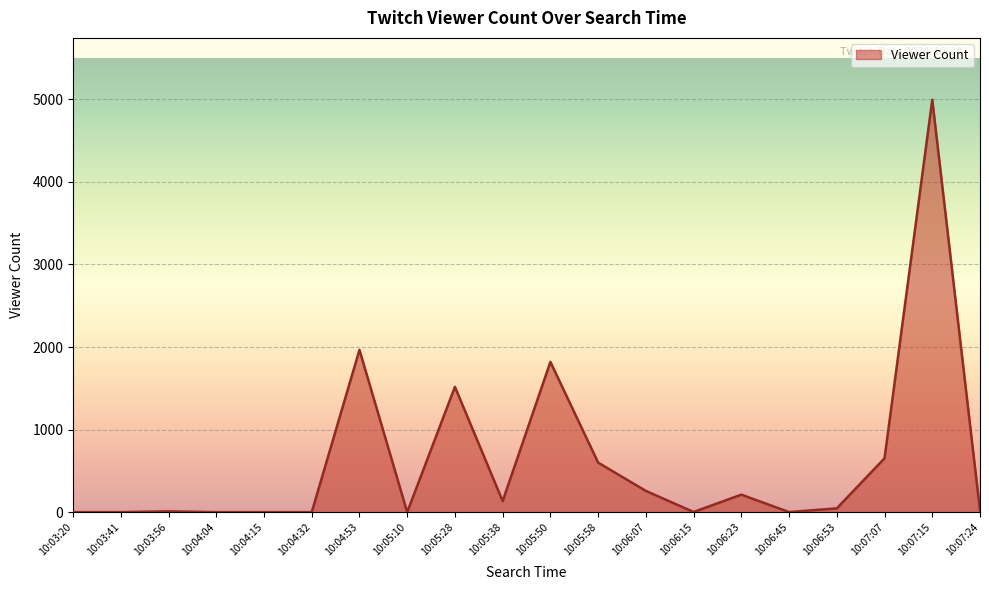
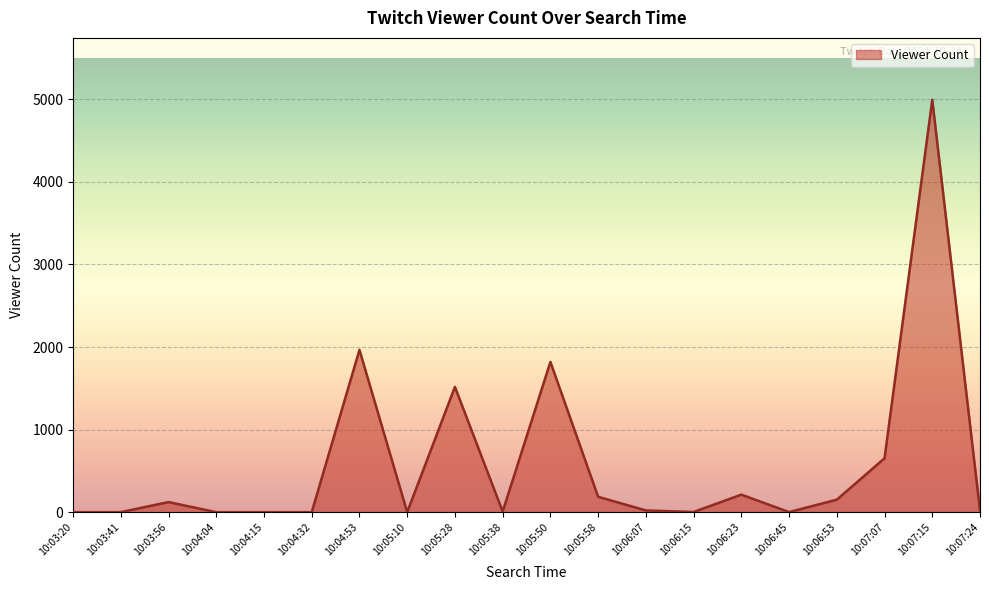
10:03:56: 0 -> 100
10:05:38: 100 -> 0
10:05:58: 600 -> 200
10:06:07: 300 -> 0
10:06:53: 0 -> 200
